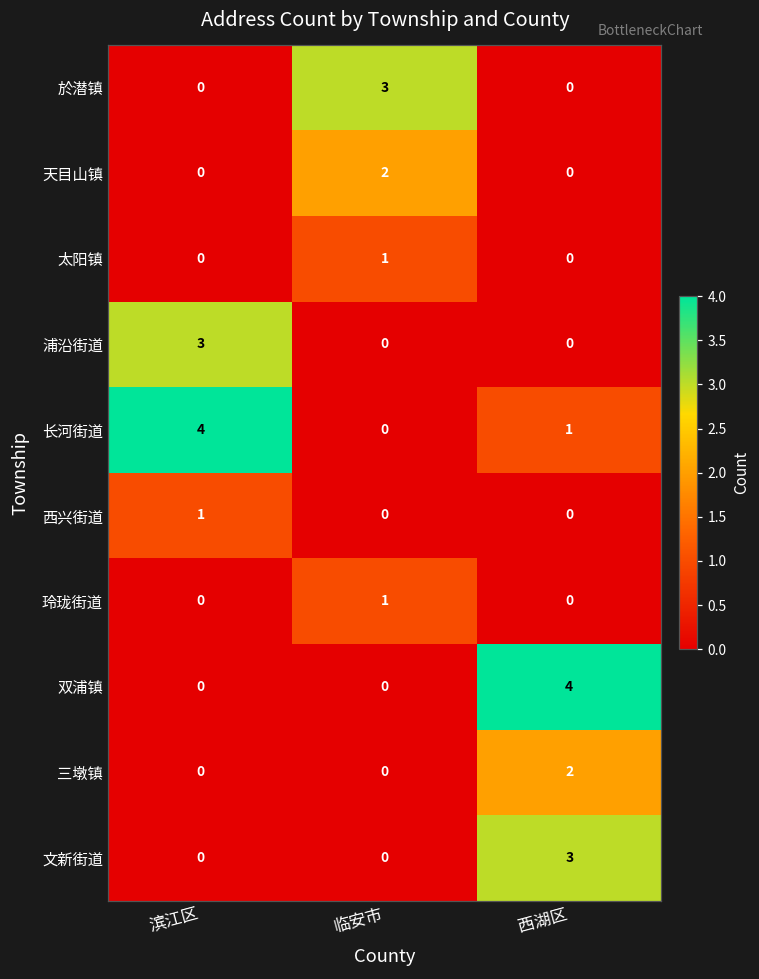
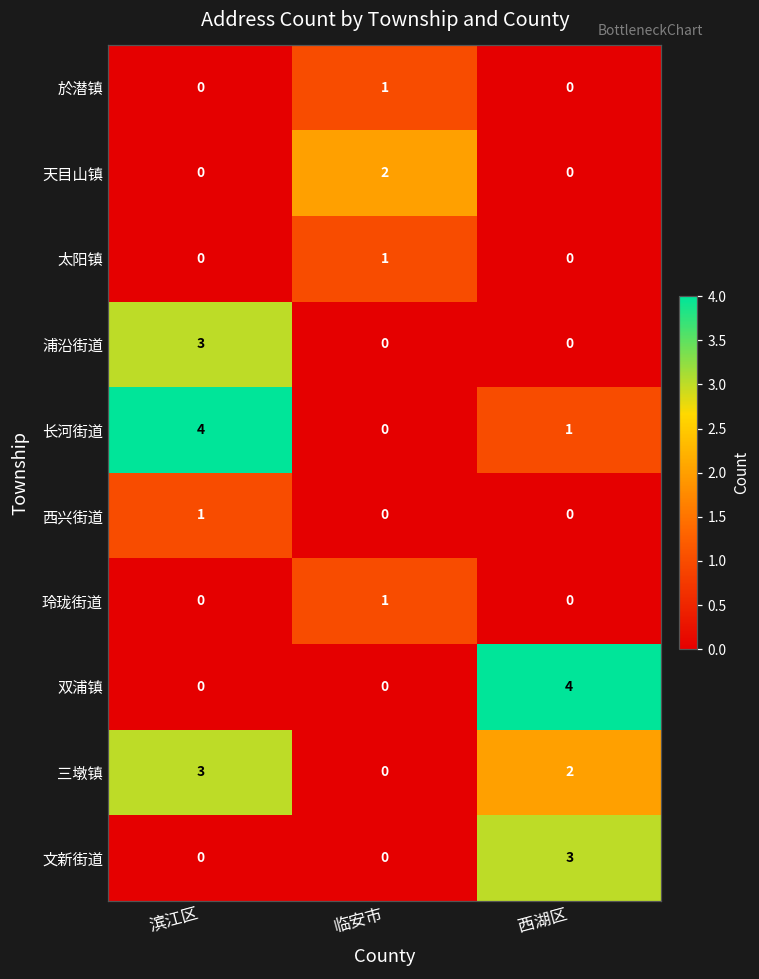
於潜镇, 临安市: 3 -> 1
三墩镇, 滨江区: 0 -> 3
